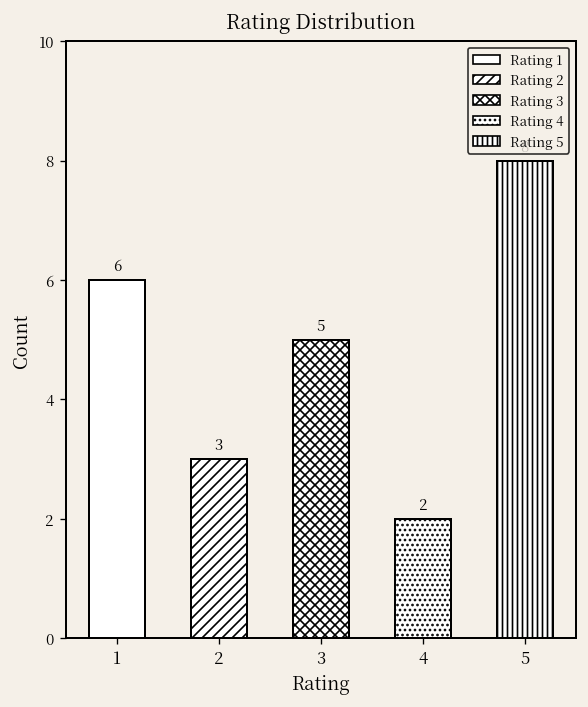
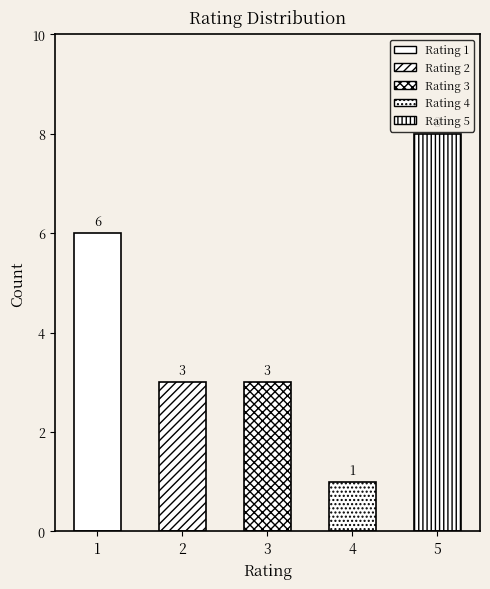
3: 5 -> 3
4: 2 -> 1
